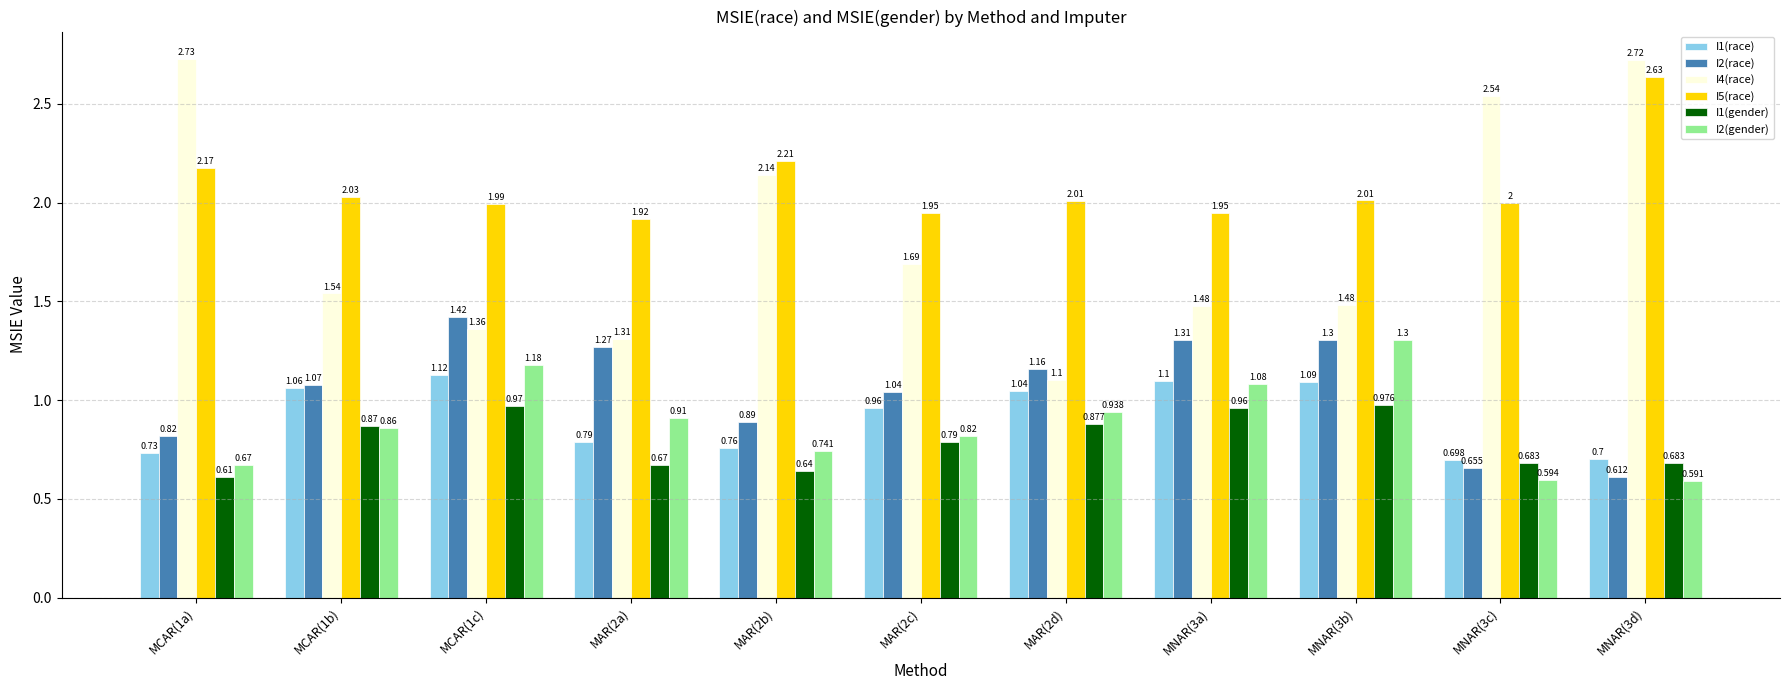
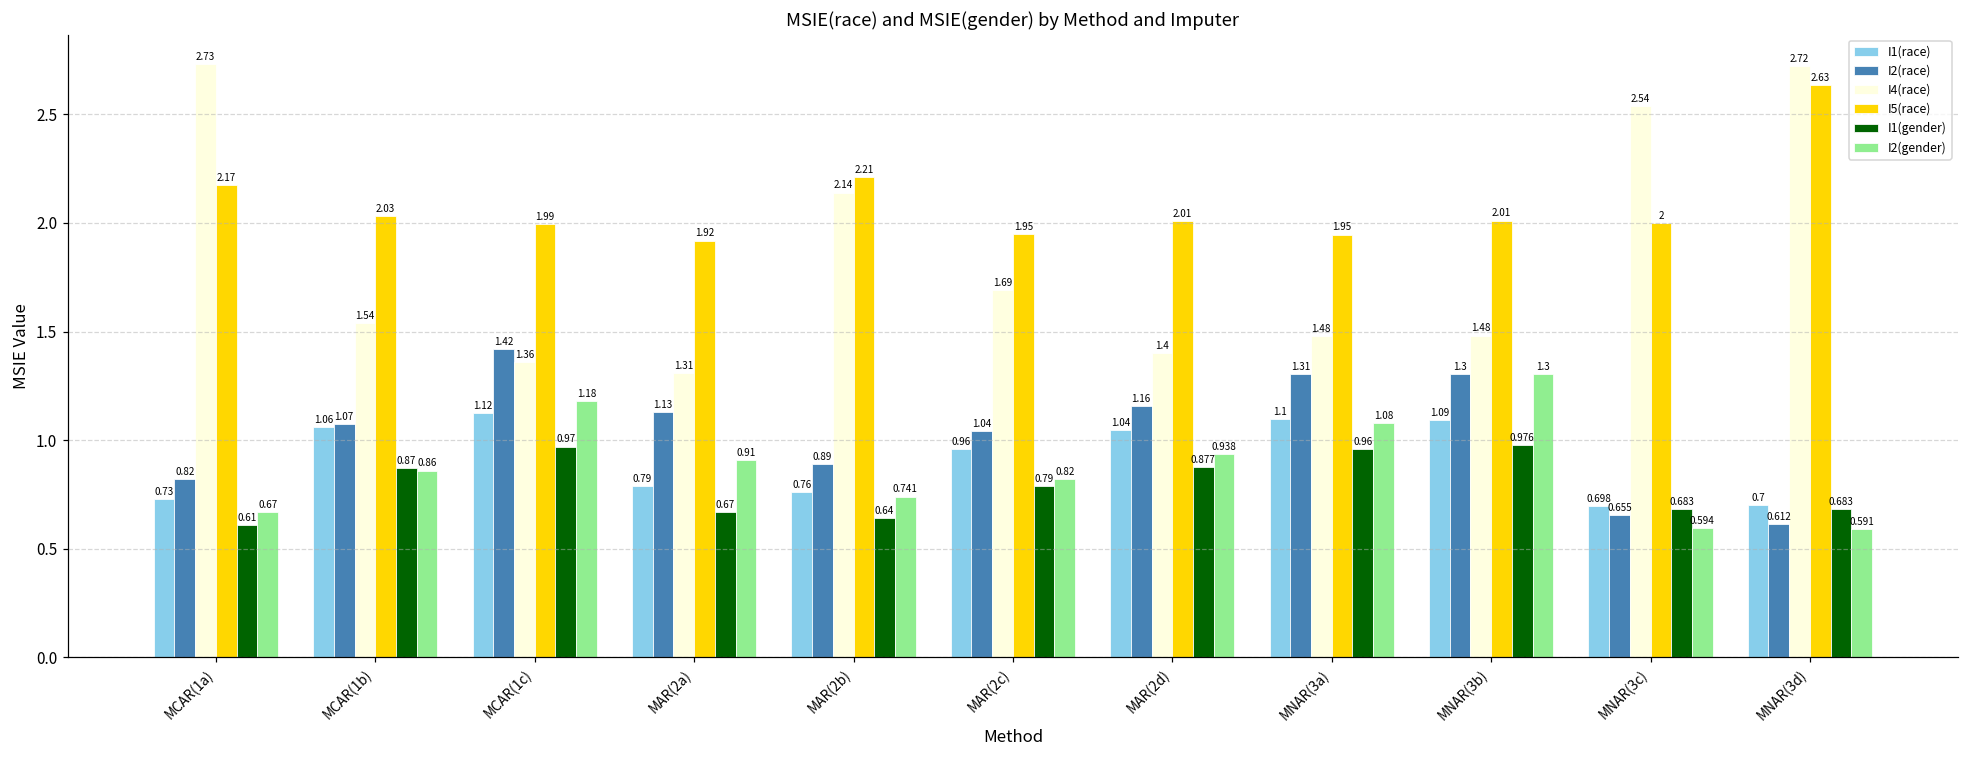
I2(race), MAR(2a): 1.27 -> 1.13
I4(race), MAR(2d): 1.1 -> 1.4
